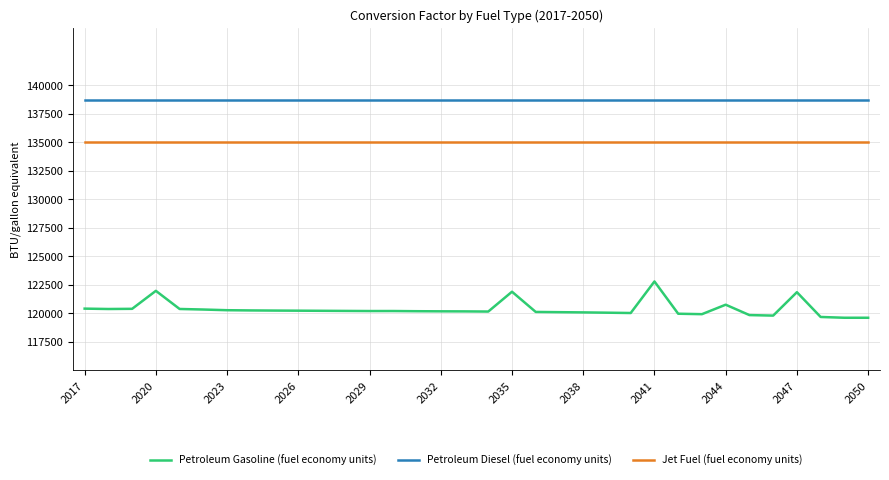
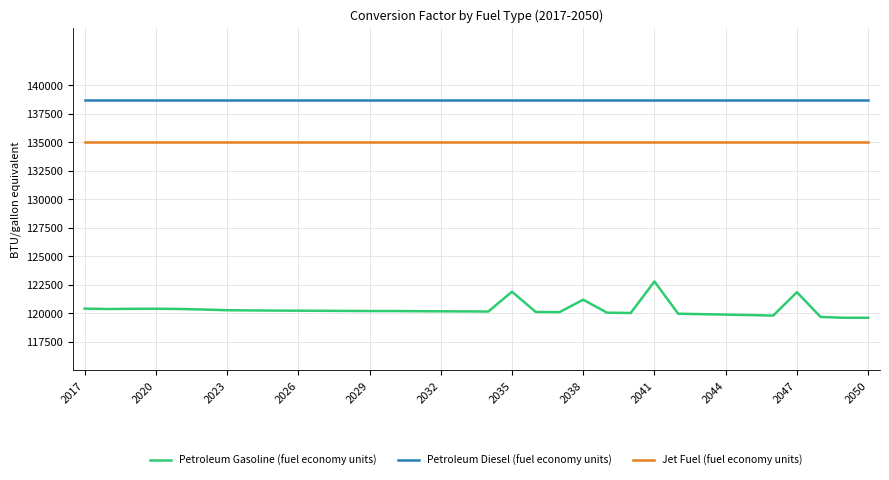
Petroleum Gasoline (fuel economy units), 2020: 122000 -> 120400
Petroleum Gasoline (fuel economy units), 2038: 120100 -> 121200
Petroleum Gasoline (fuel economy units), 2044: 120700 -> 119900
